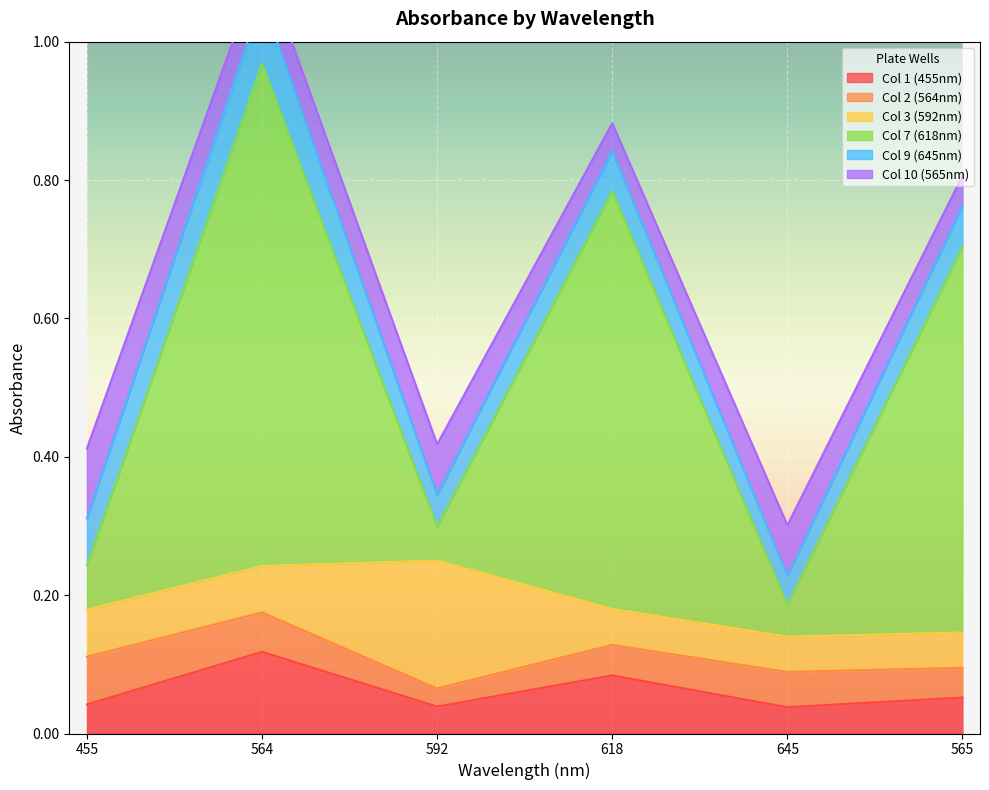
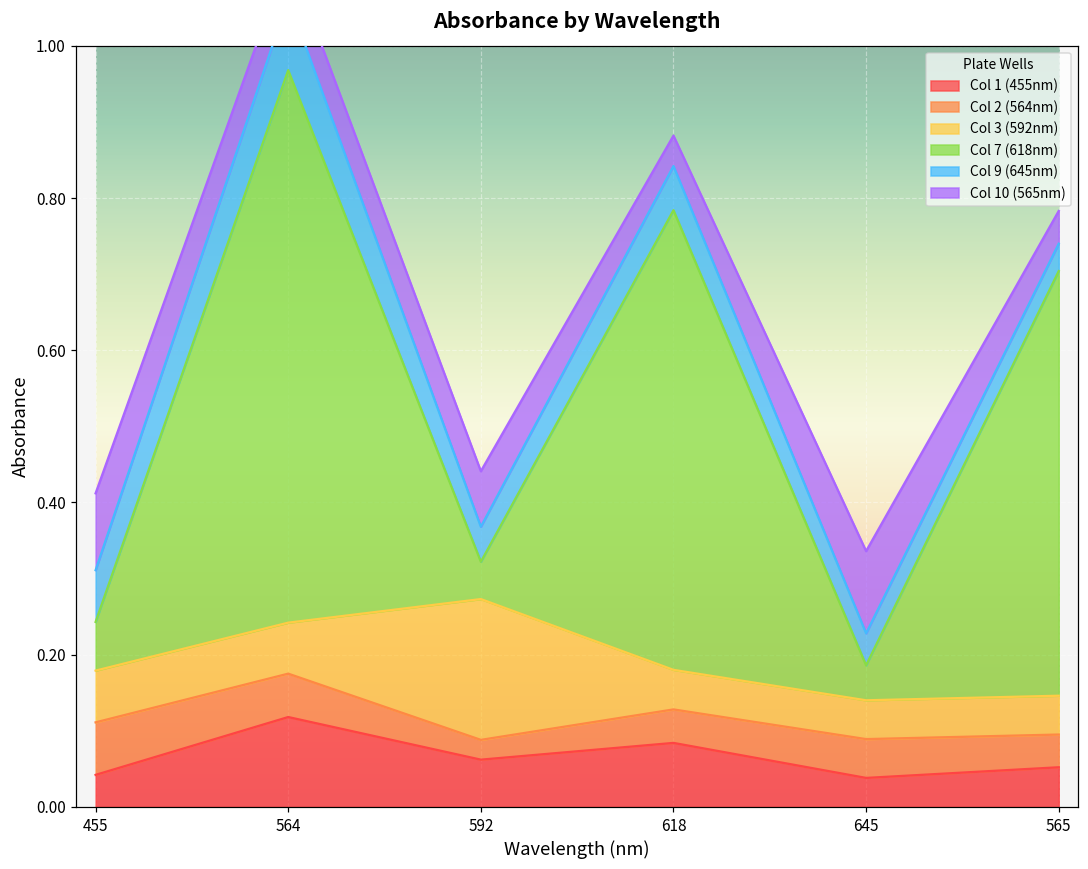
Col 1 (455nm), 592: 0.04 -> 0.06
Col 10 (565nm), 645: 0.07 -> 0.11
Col 9 (645nm), 565: 0.06 -> 0.04
